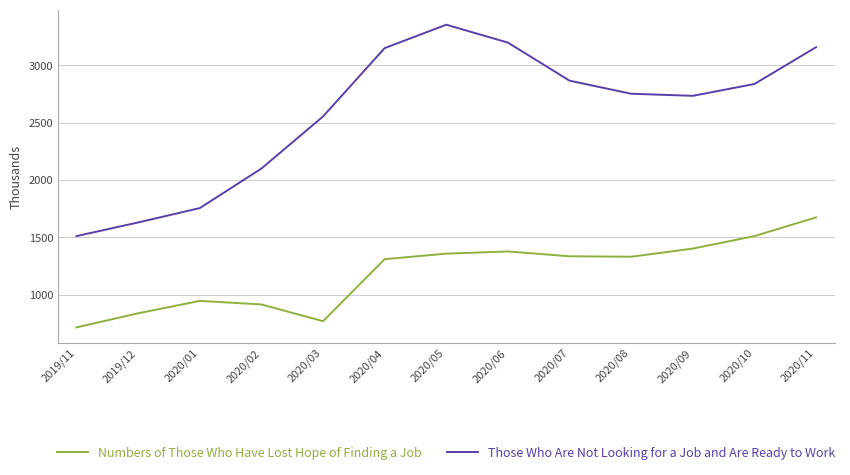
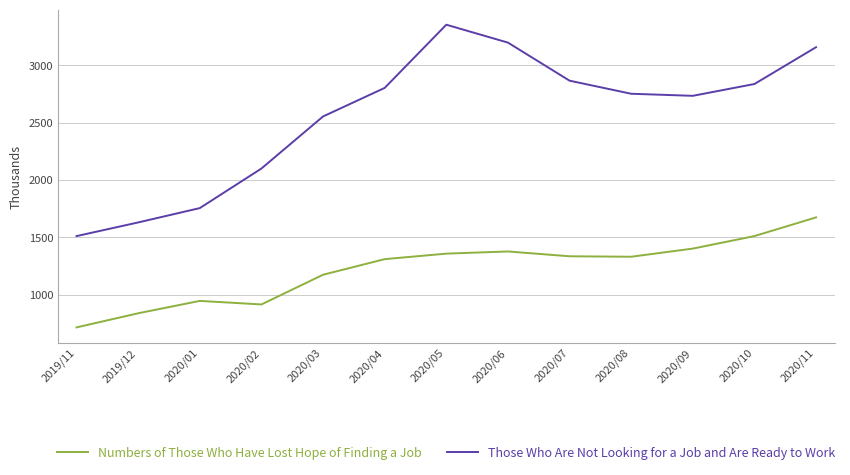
Numbers of Those Who Have Lost Hope of Finding a Job, 2020/03: 770 -> 1170
Those Who Are Not Looking for a Job and Are Ready to Work, 2020/04: 3150 -> 2800
